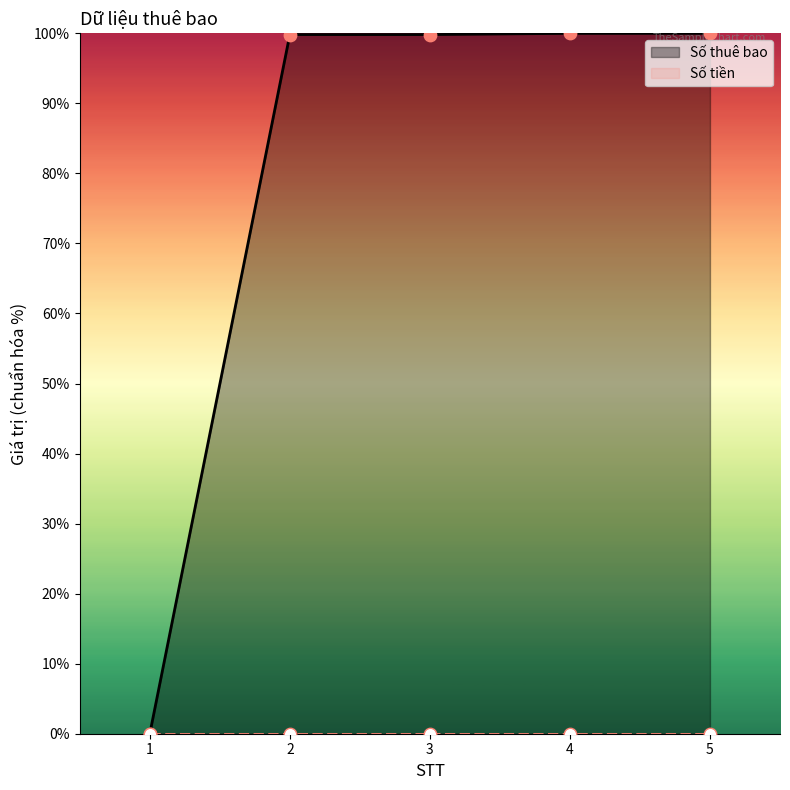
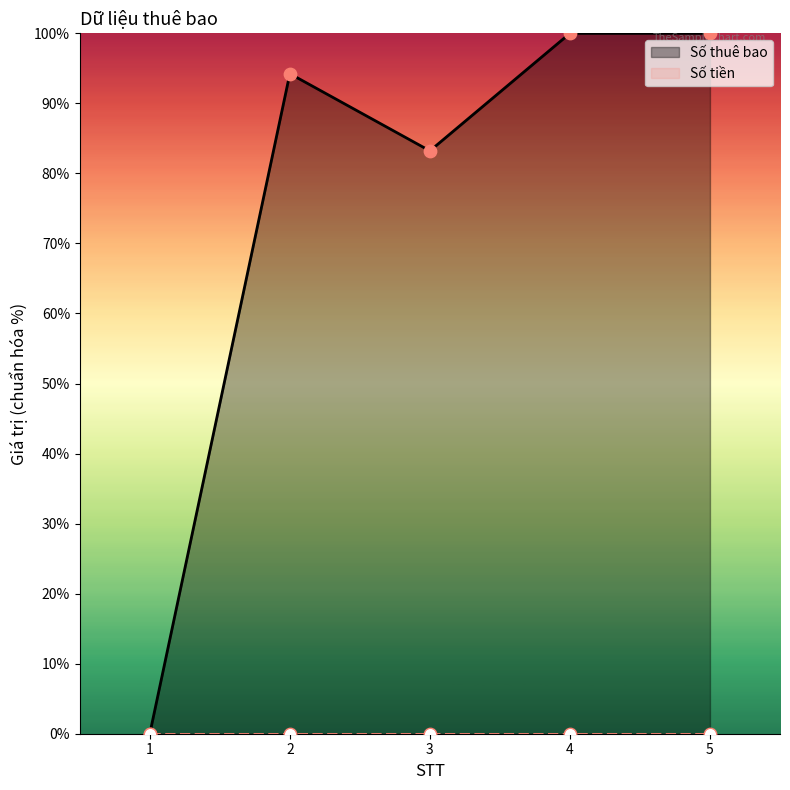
Số thuê bao, 2: 100% -> 94%
Số thuê bao, 3: 100% -> 83%
